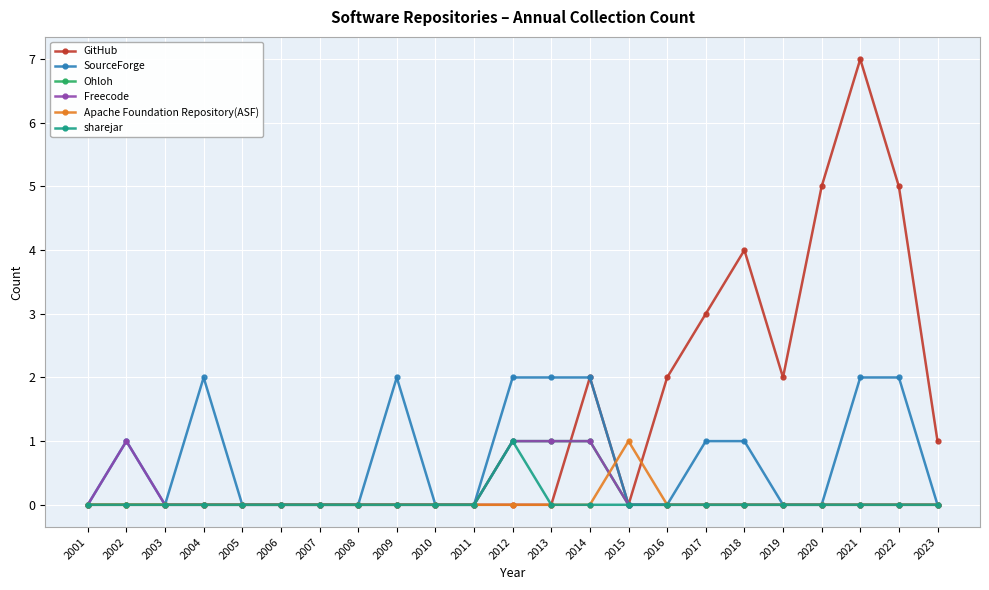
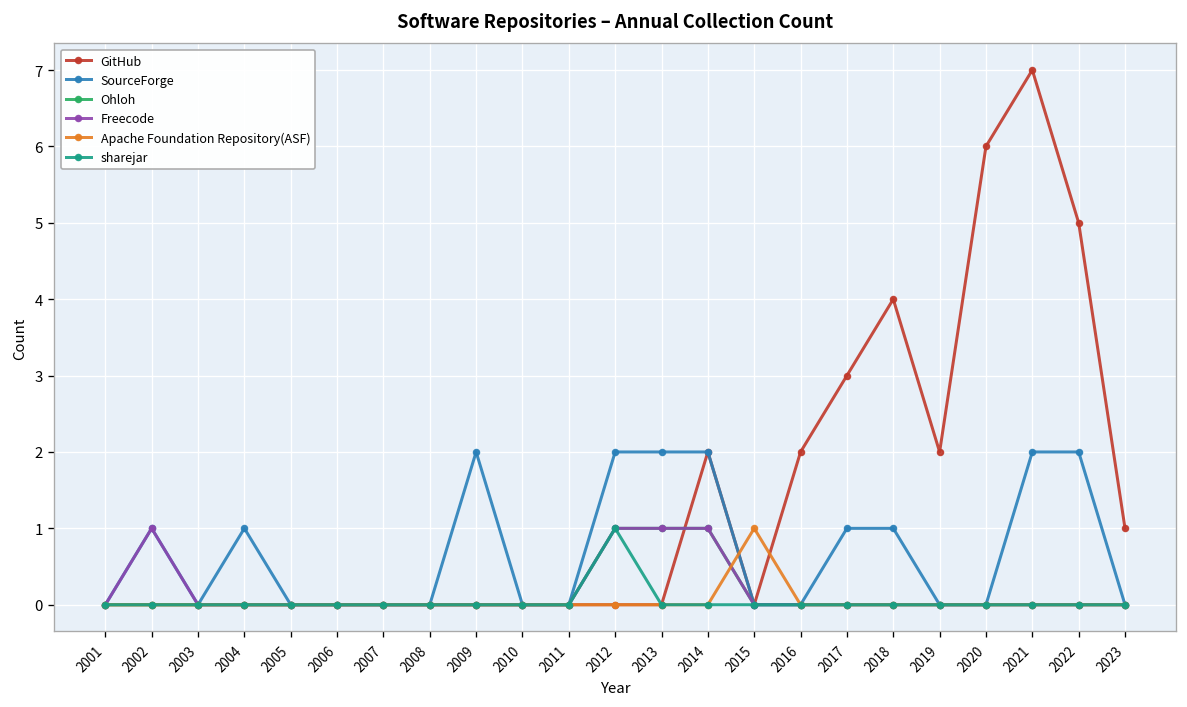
SourceForge, 2004: 2 -> 1
GitHub, 2020: 5 -> 6
